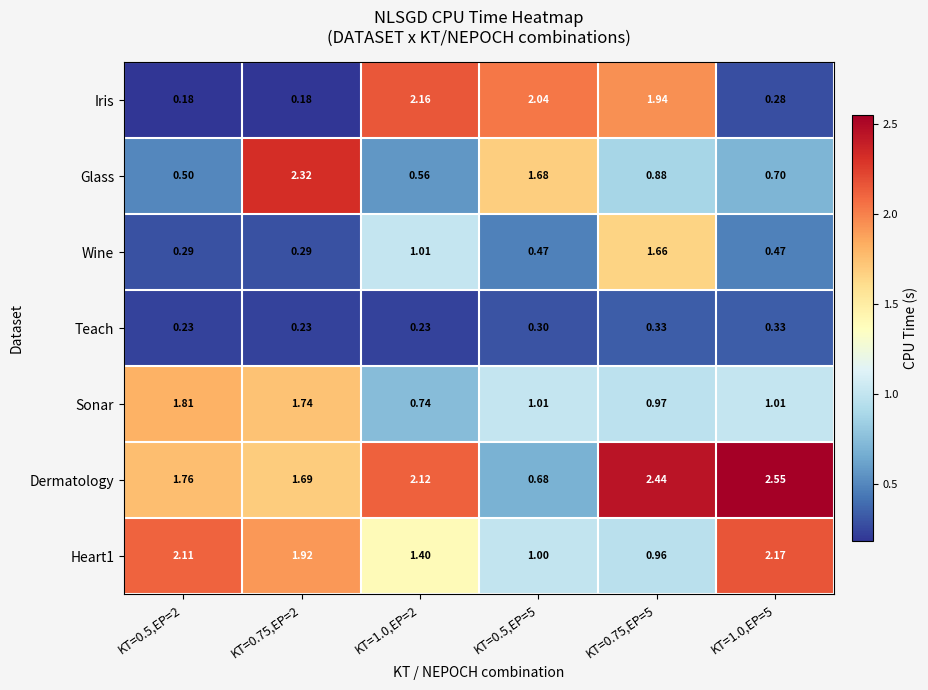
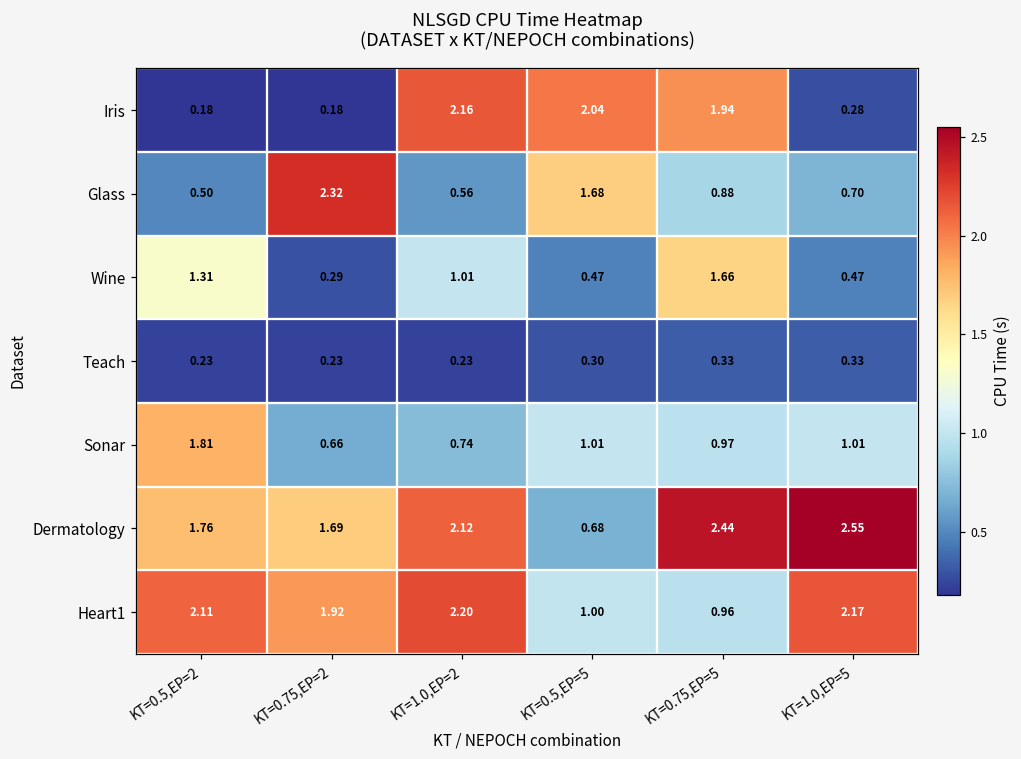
Wine, KT=0.5,EP=2: 0.29 -> 1.31
Sonar, KT=0.75,EP=2: 1.74 -> 0.66
Heart1, KT=1.0,EP=2: 1.40 -> 2.20
